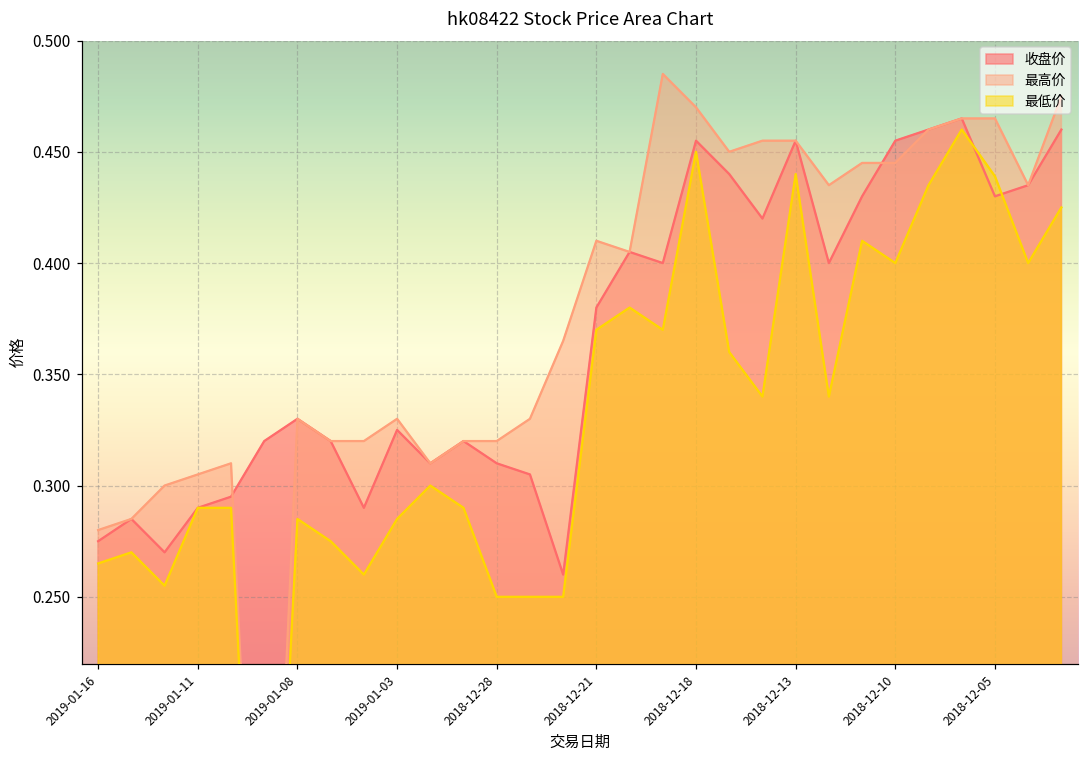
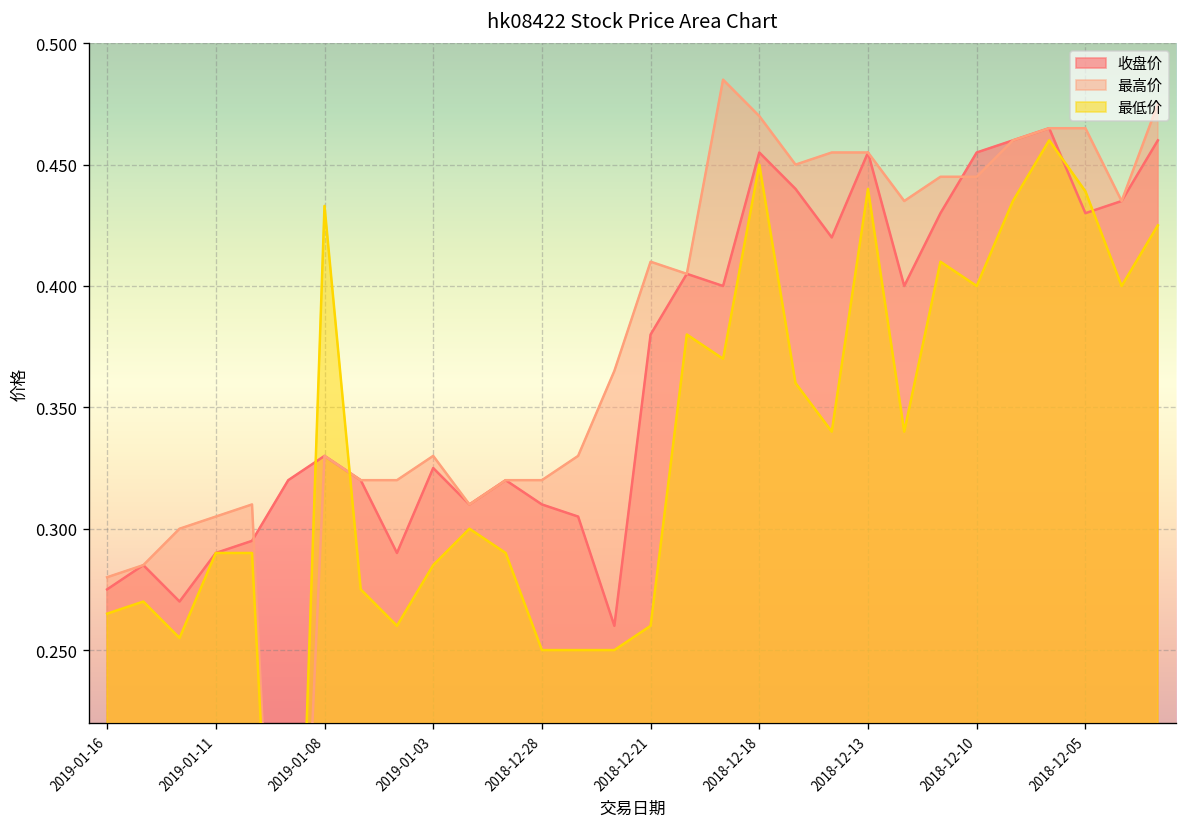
最低价, 2019-01-08: 0.285 -> 0.433
最低价, 2018-12-21: 0.37 -> 0.26
